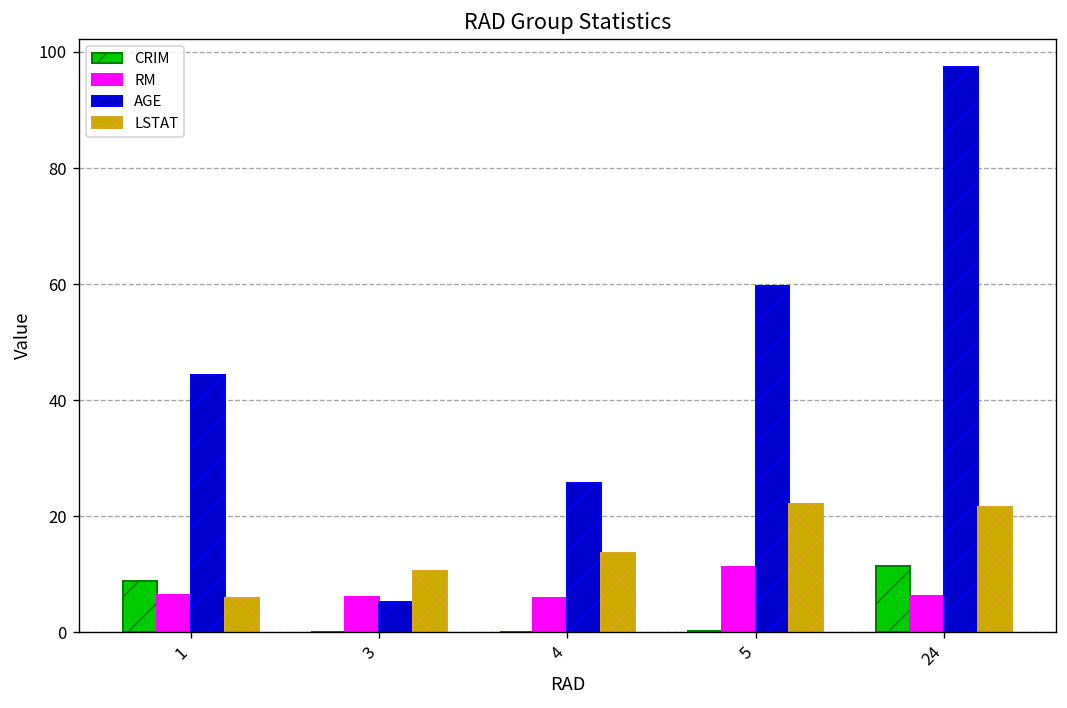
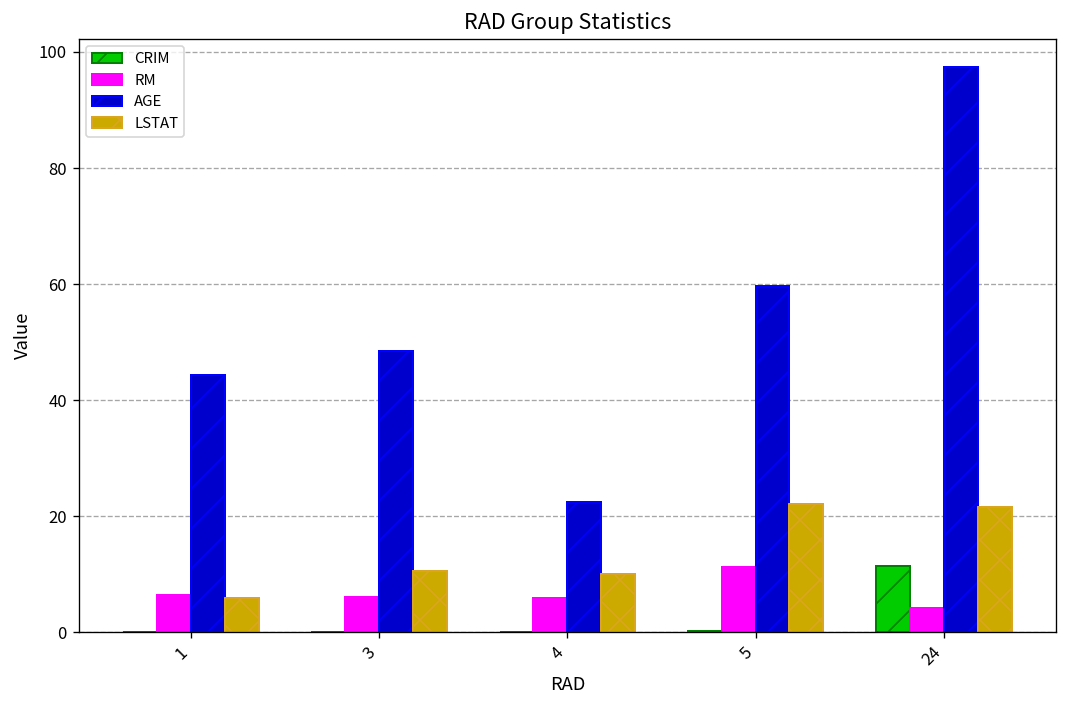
CRIM, 1: 9 -> 0
AGE, 3: 5 -> 49
AGE, 4: 26 -> 23
LSTAT, 4: 14 -> 10
RM, 24: 6 -> 4
